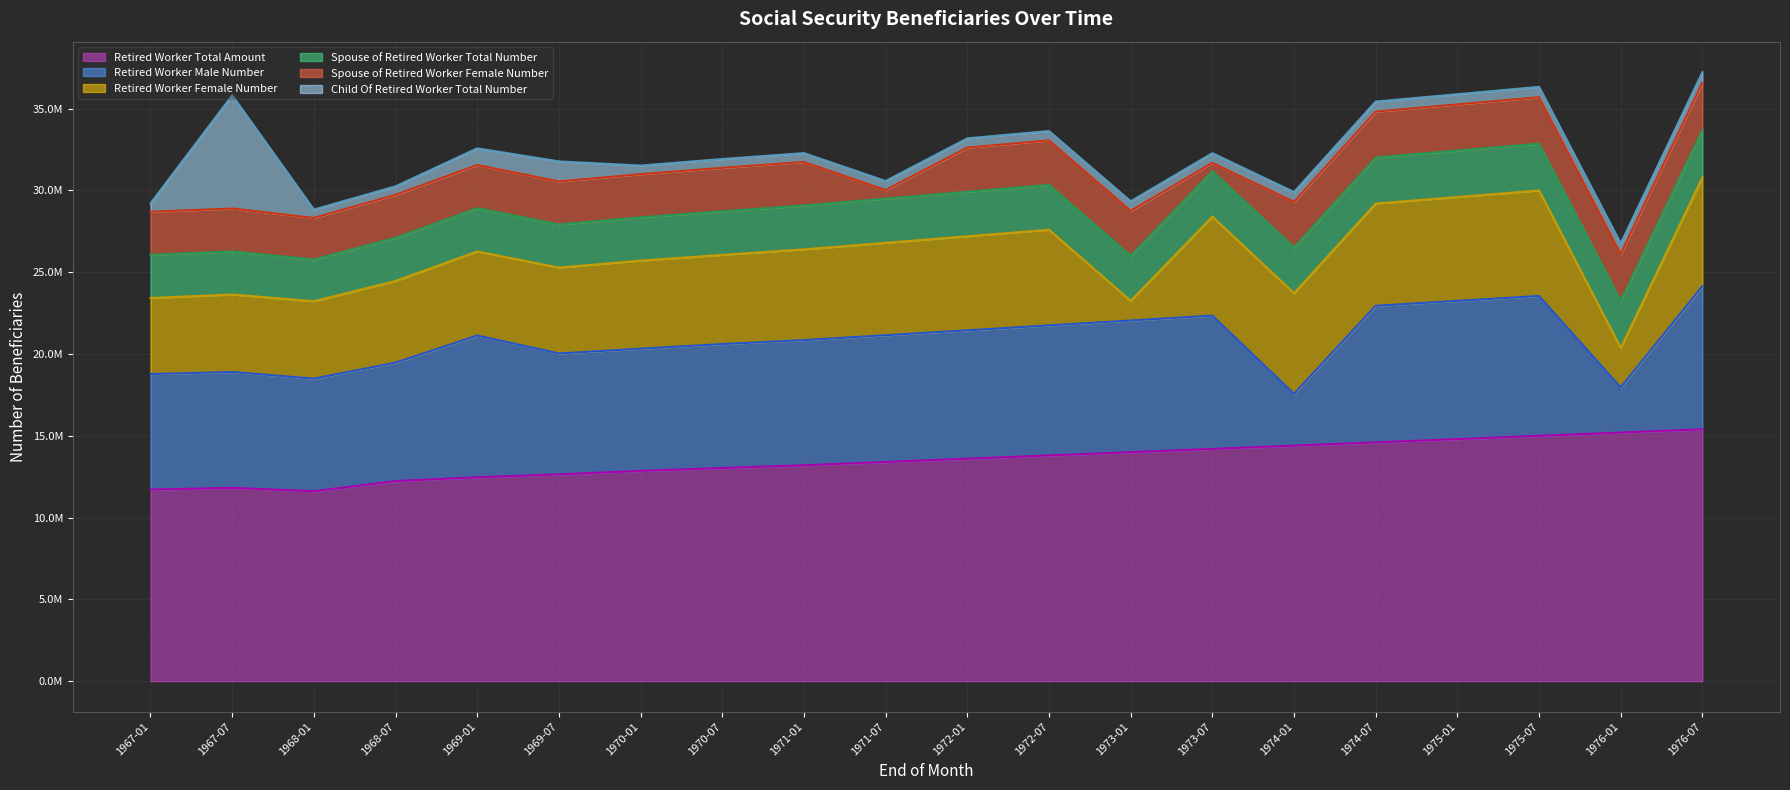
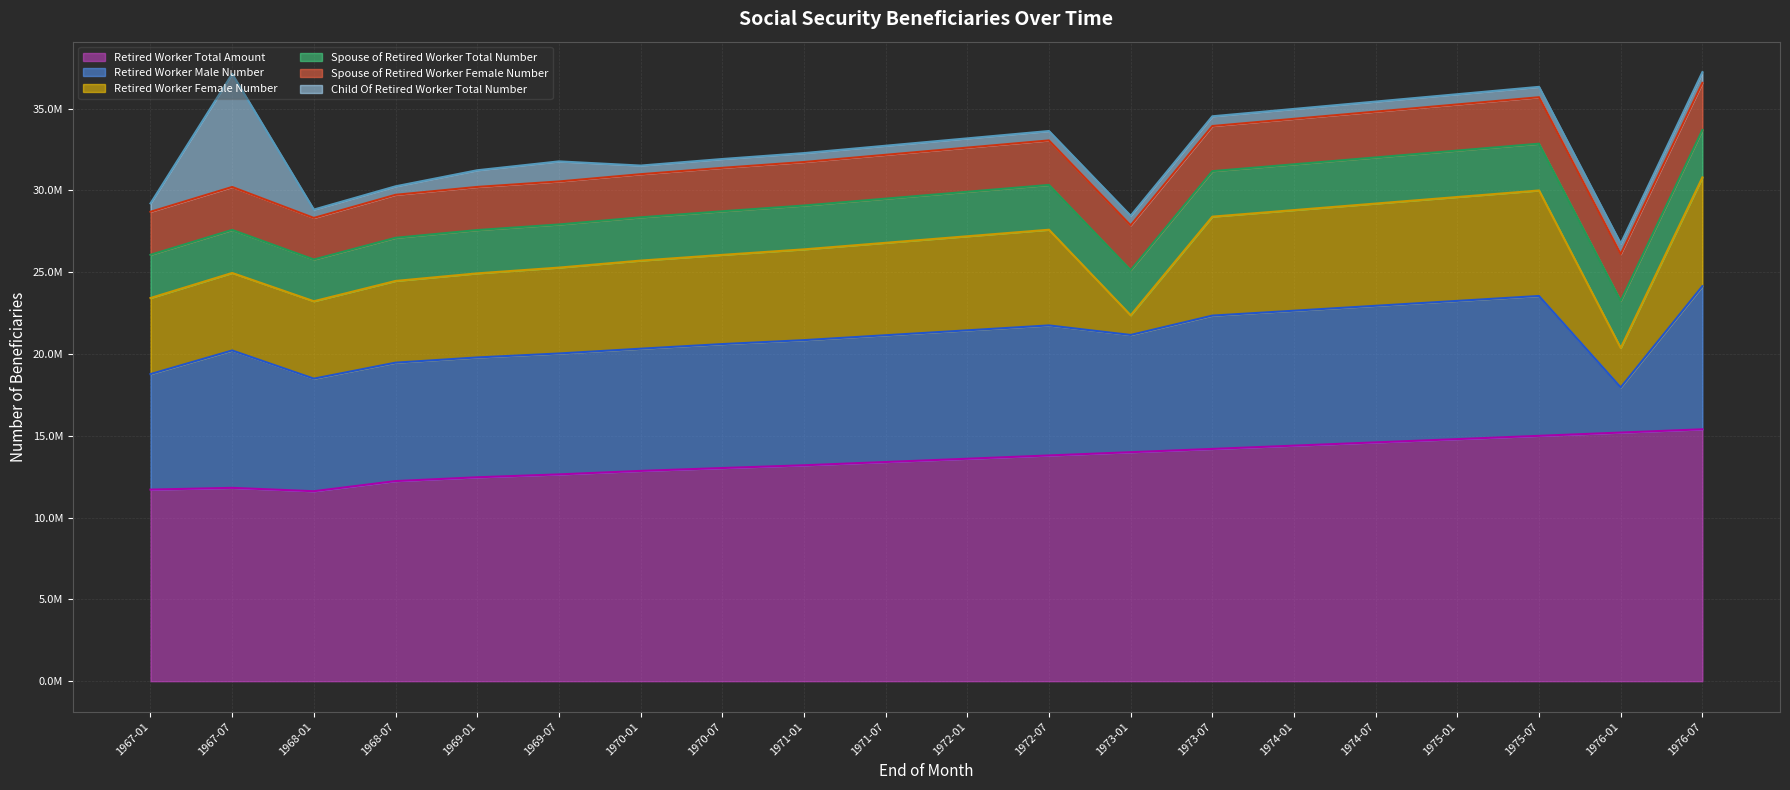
Retired Worker Male Number, 1967-07: 7100000 -> 8400000
Retired Worker Male Number, 1969-01: 8700000 -> 7300000
Spouse of Retired Worker Female Number, 1971-07: 500000 -> 2700000
Retired Worker Male Number, 1973-01: 8100000 -> 7200000
Spouse of Retired Worker Female Number, 1973-07: 500000 -> 2800000
Retired Worker Male Number, 1974-01: 3200000 -> 8300000
